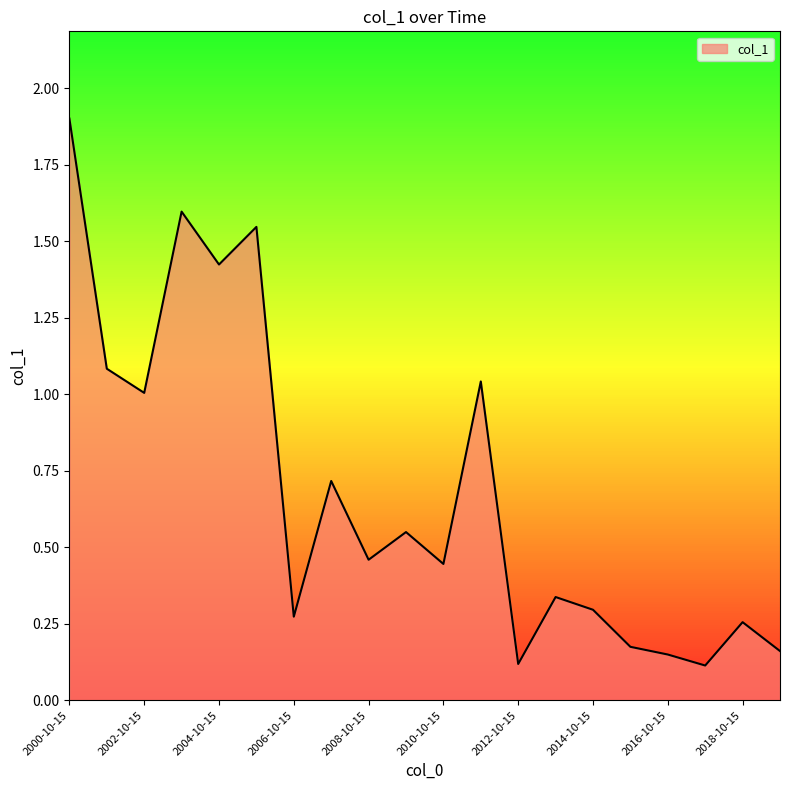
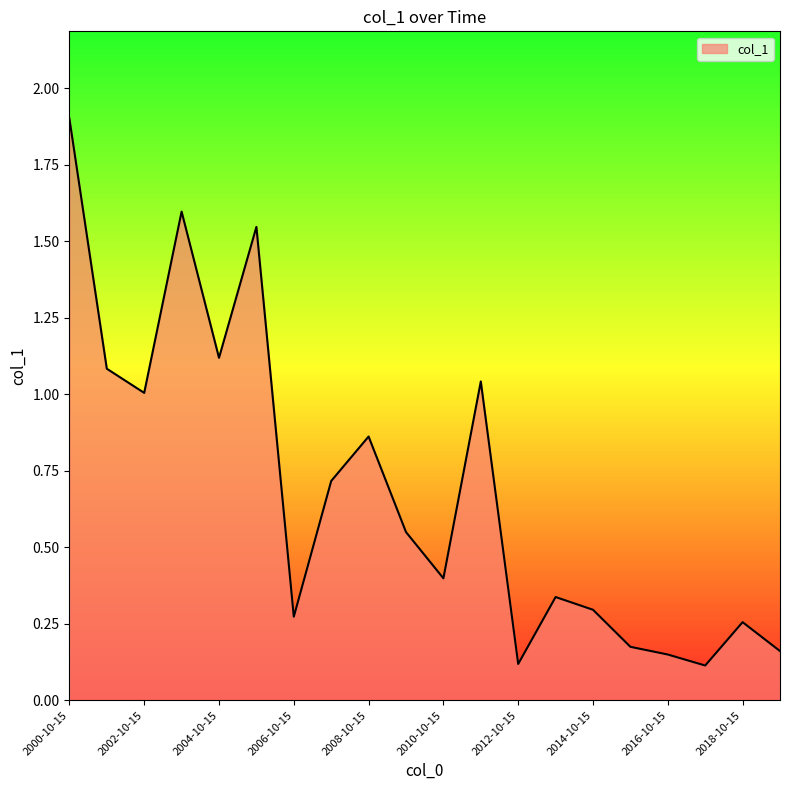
2004-10-15: 1.42 -> 1.12
2008-10-15: 0.46 -> 0.86
2010-10-15: 0.45 -> 0.40
